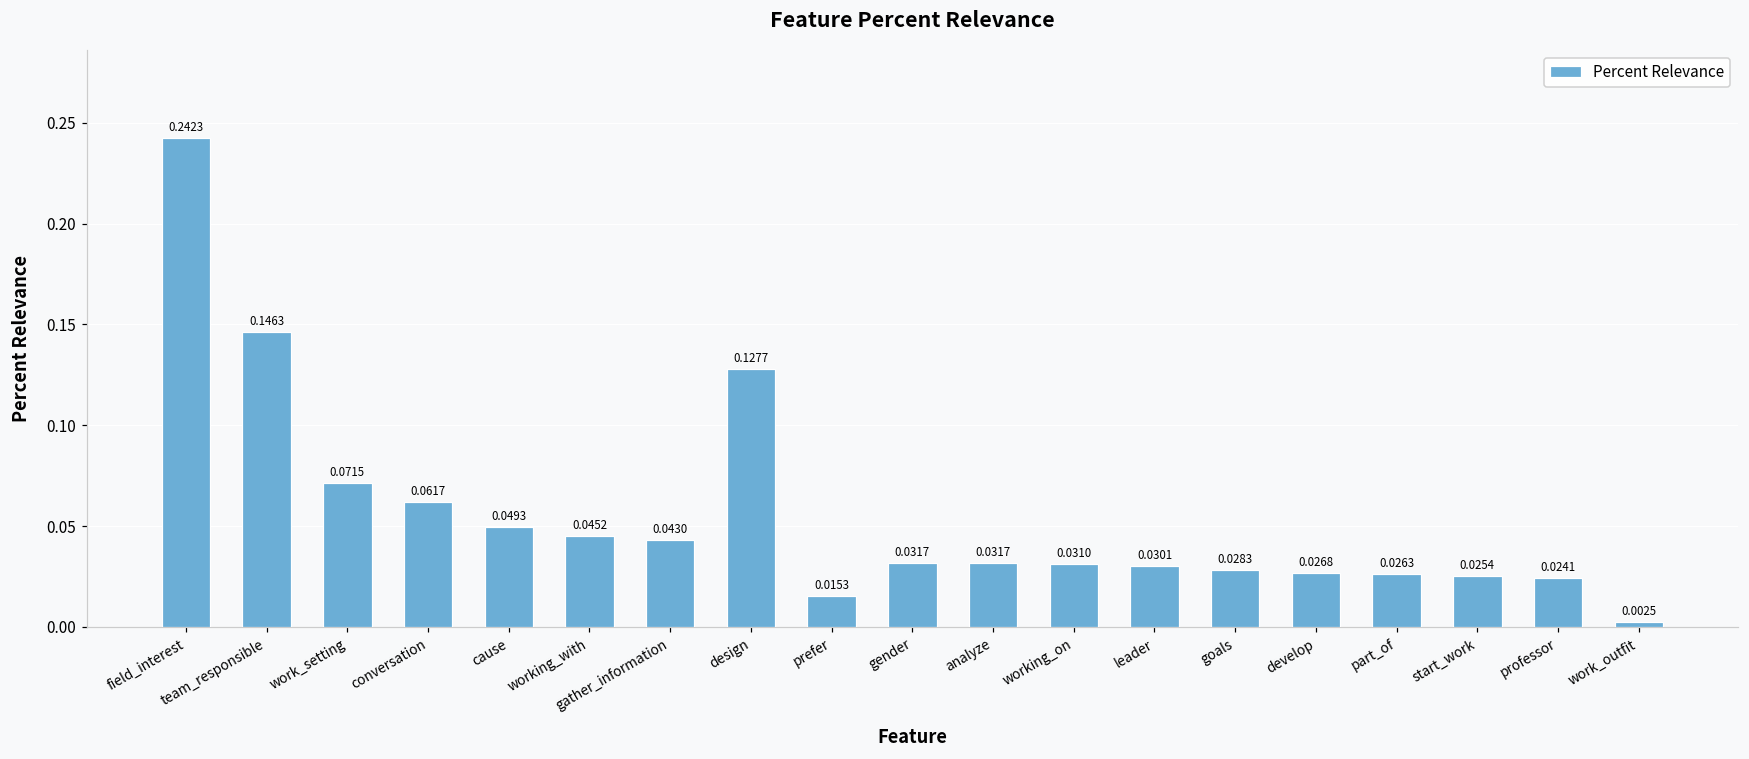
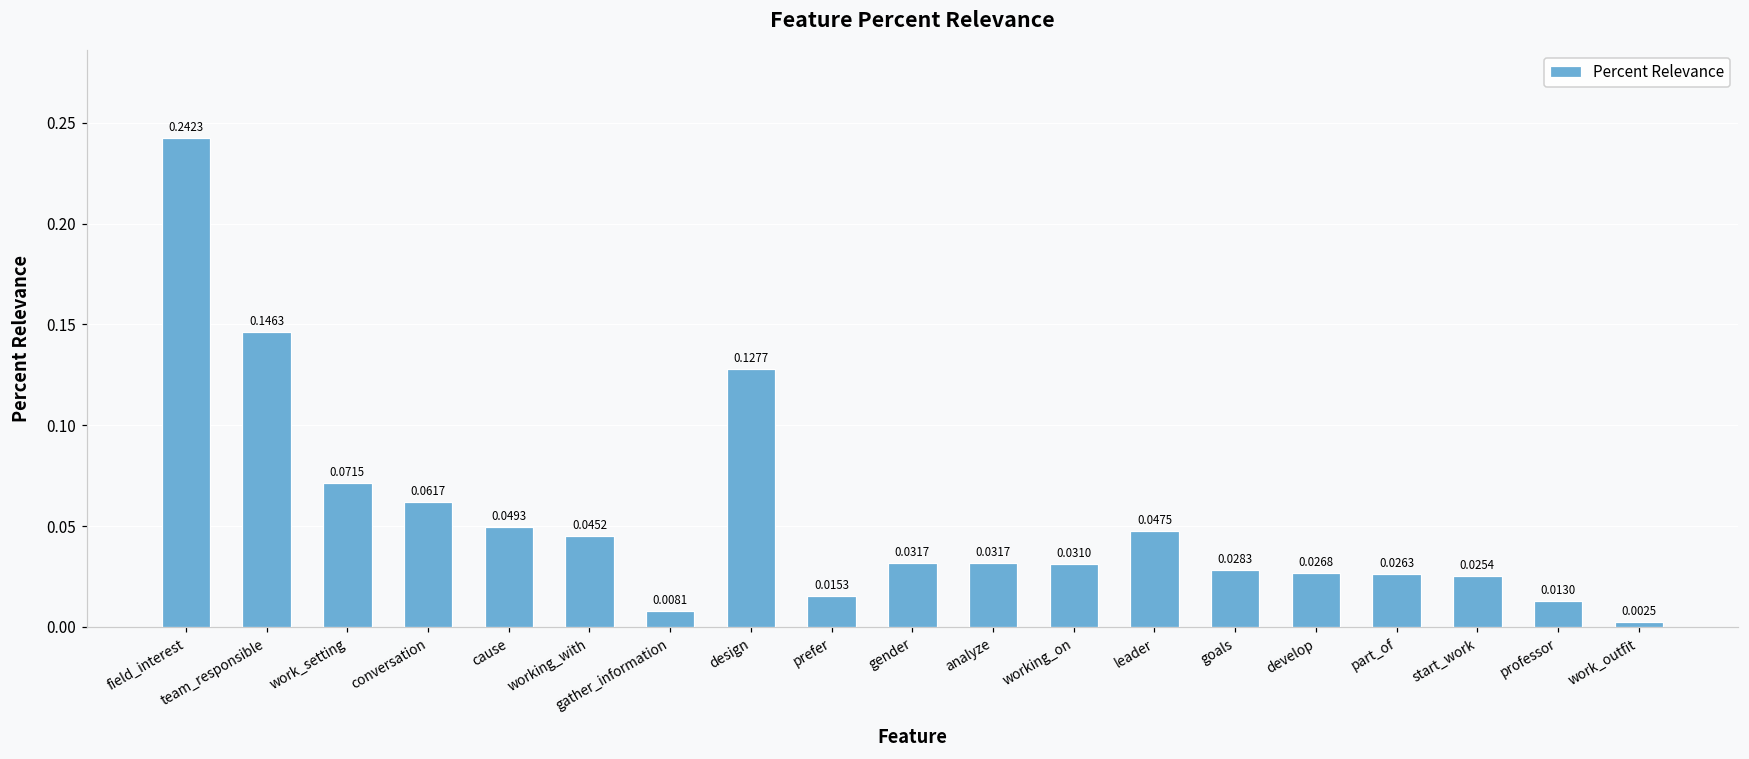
gather_information: 0.0430 -> 0.0081
leader: 0.0301 -> 0.0475
professor: 0.0241 -> 0.0130
